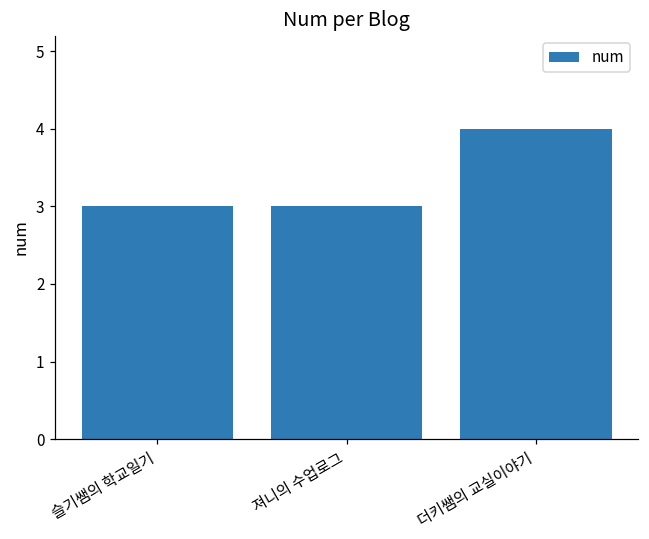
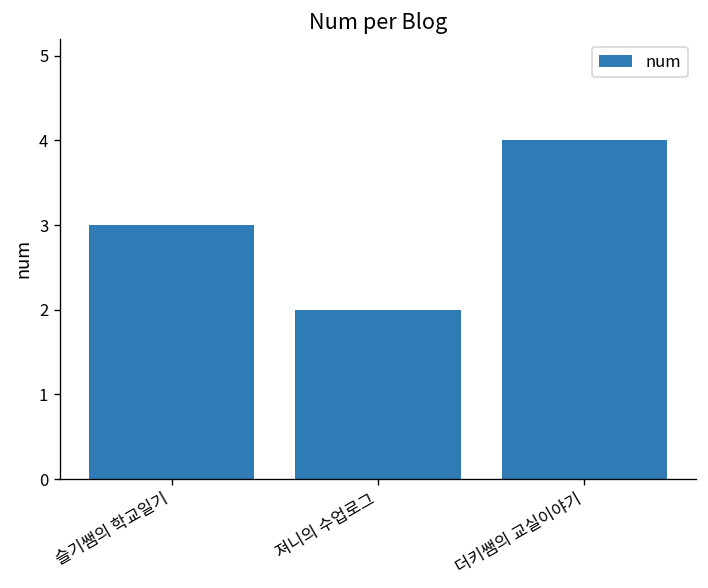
져니의 수업로그: 3 -> 2
